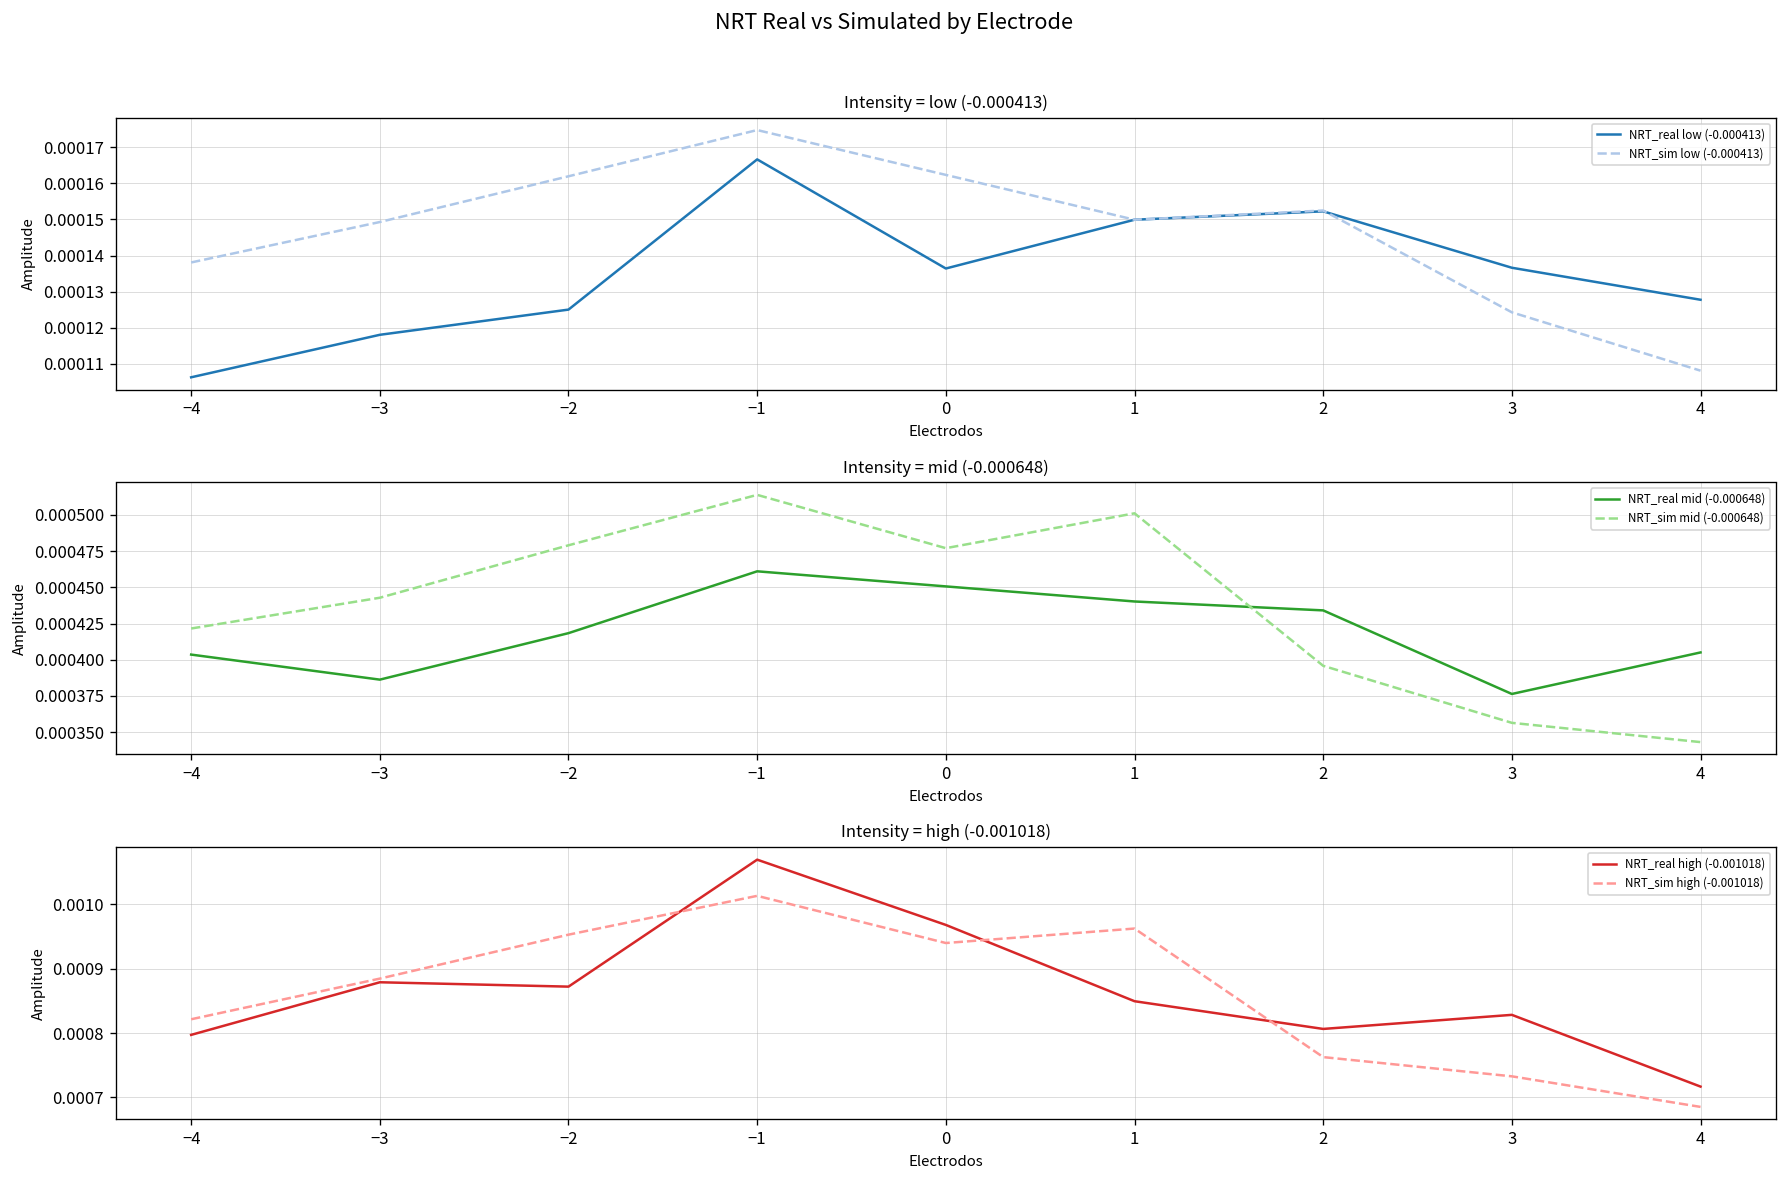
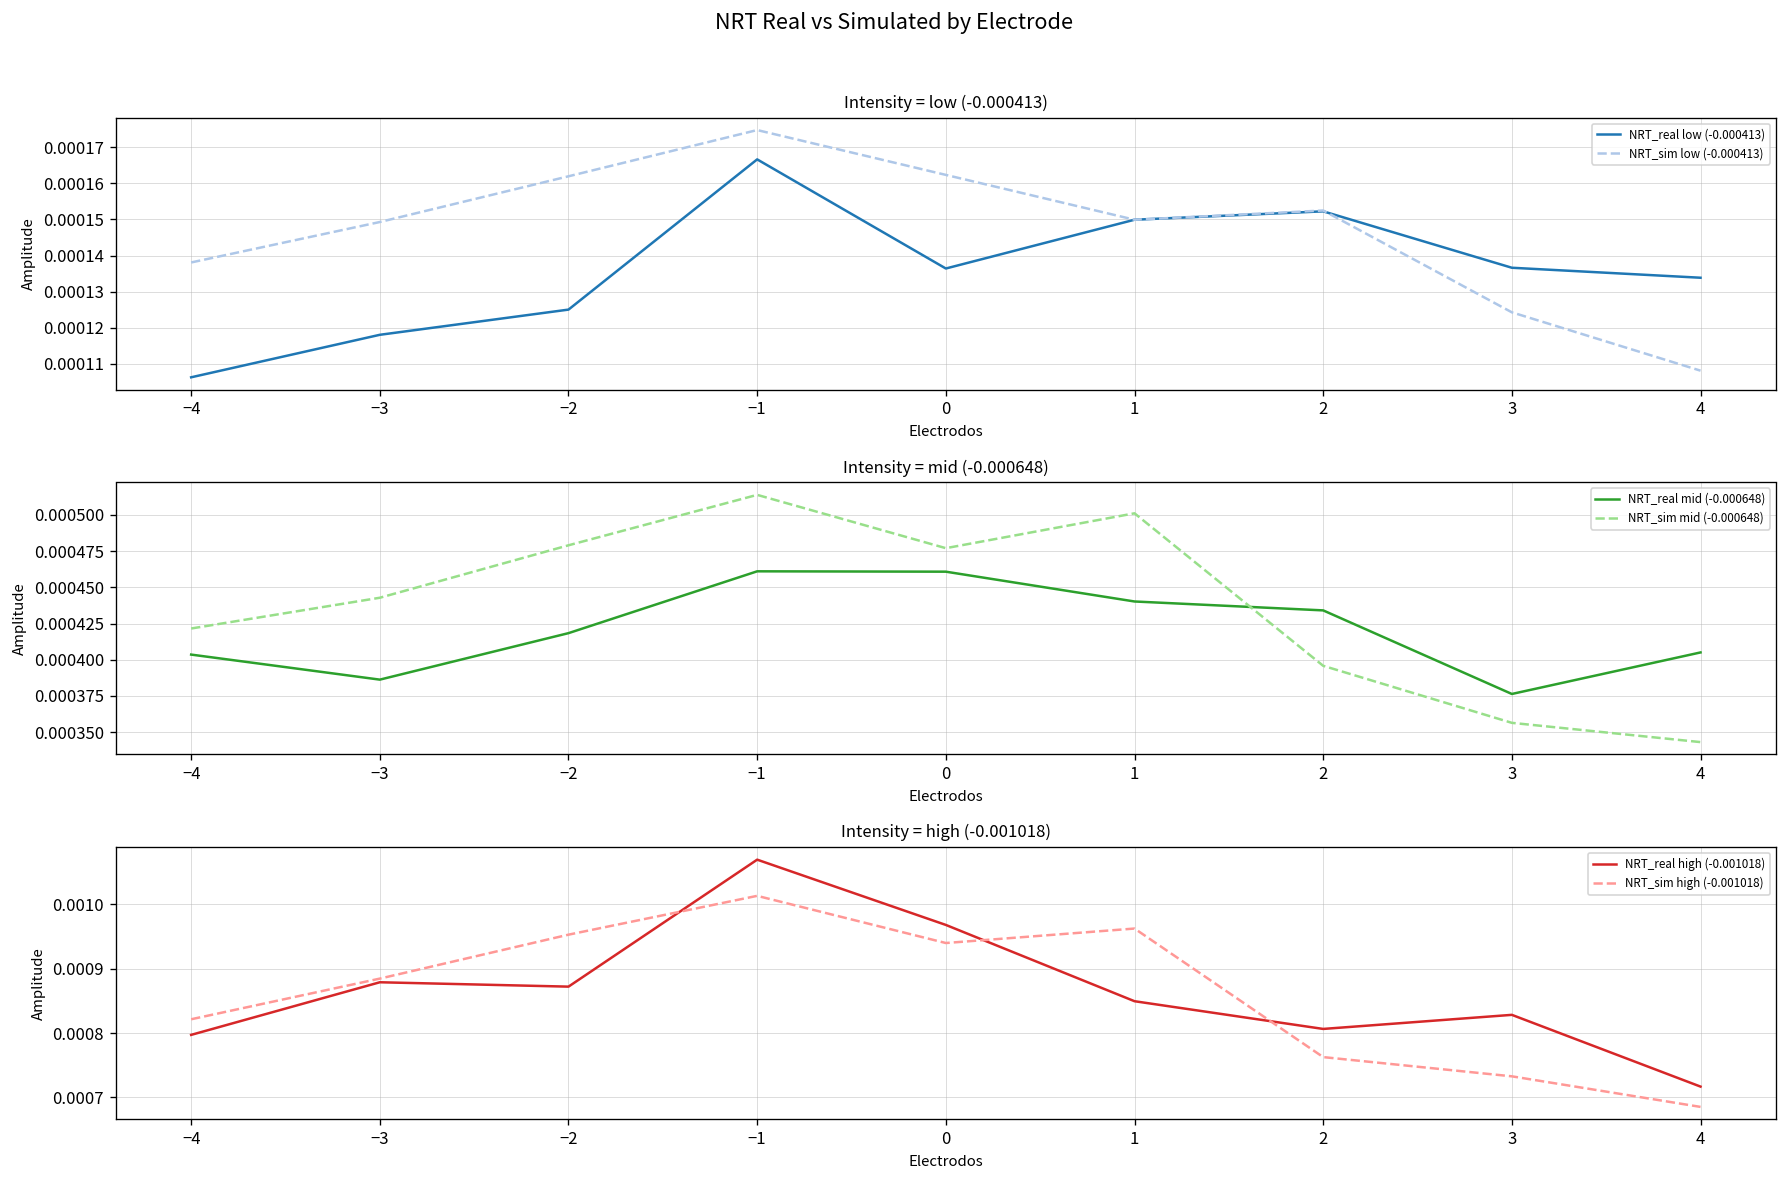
Intensity = low (-0.000413), NRT_real low (-0.000413), 4: 0.000128 -> 0.000134
Intensity = mid (-0.000648), NRT_real mid (-0.000648), 0: 0.000451 -> 0.000461
